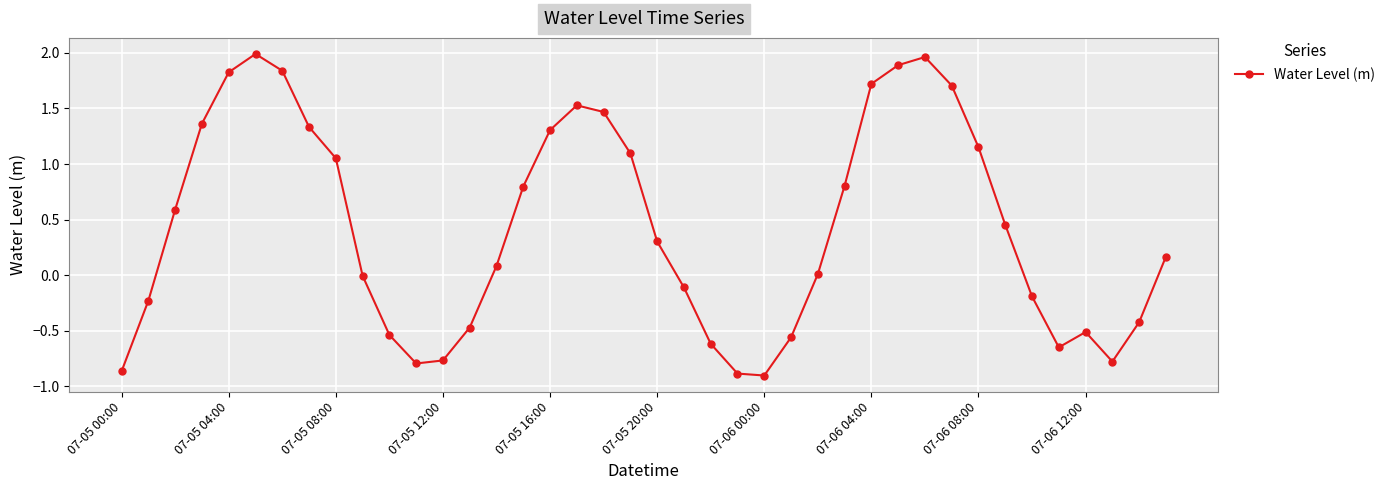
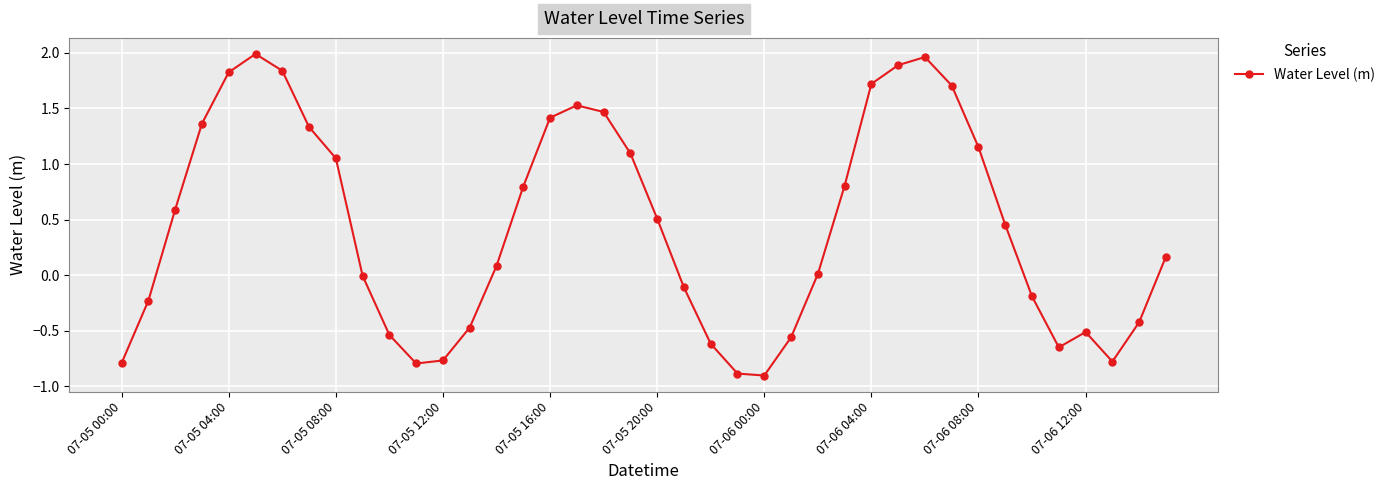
07-05 00:00: -0.86 -> -0.79
07-05 16:00: 1.31 -> 1.42
07-05 20:00: 0.30 -> 0.51
